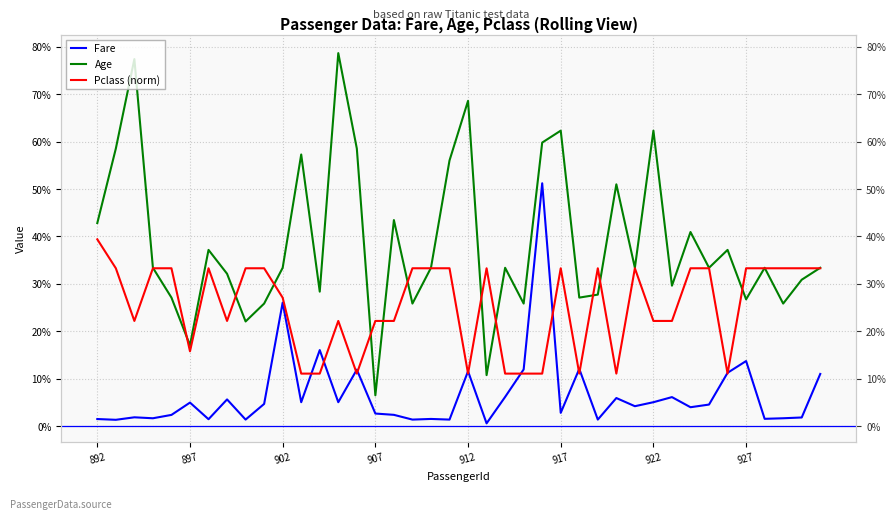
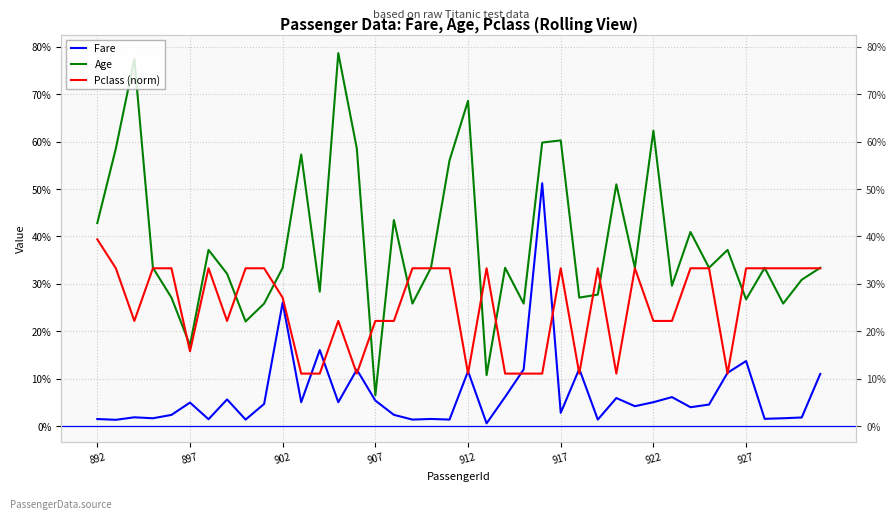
Fare, 907: 3% -> 5%
Age, 917: 62% -> 60%
